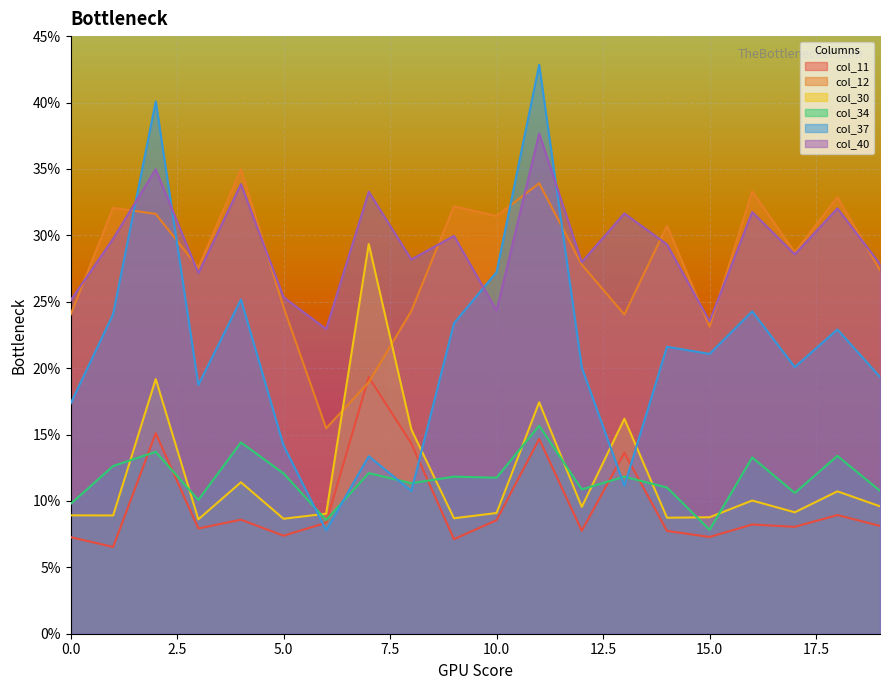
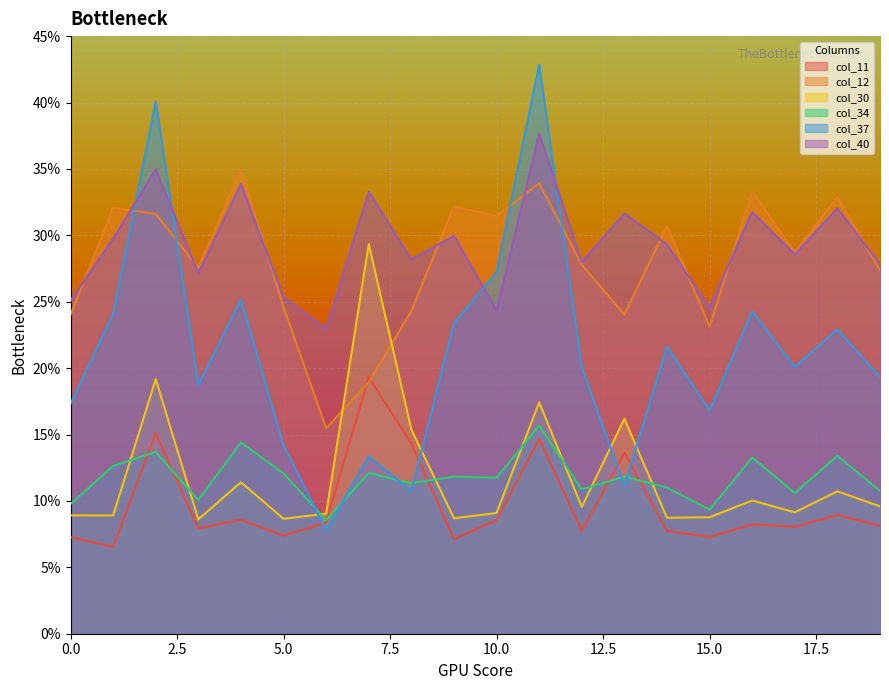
col_34, 15.0: 7.8% -> 9.3%
col_37, 15.0: 21.1% -> 16.8%
col_40, 15.0: 23.5% -> 24.6%
